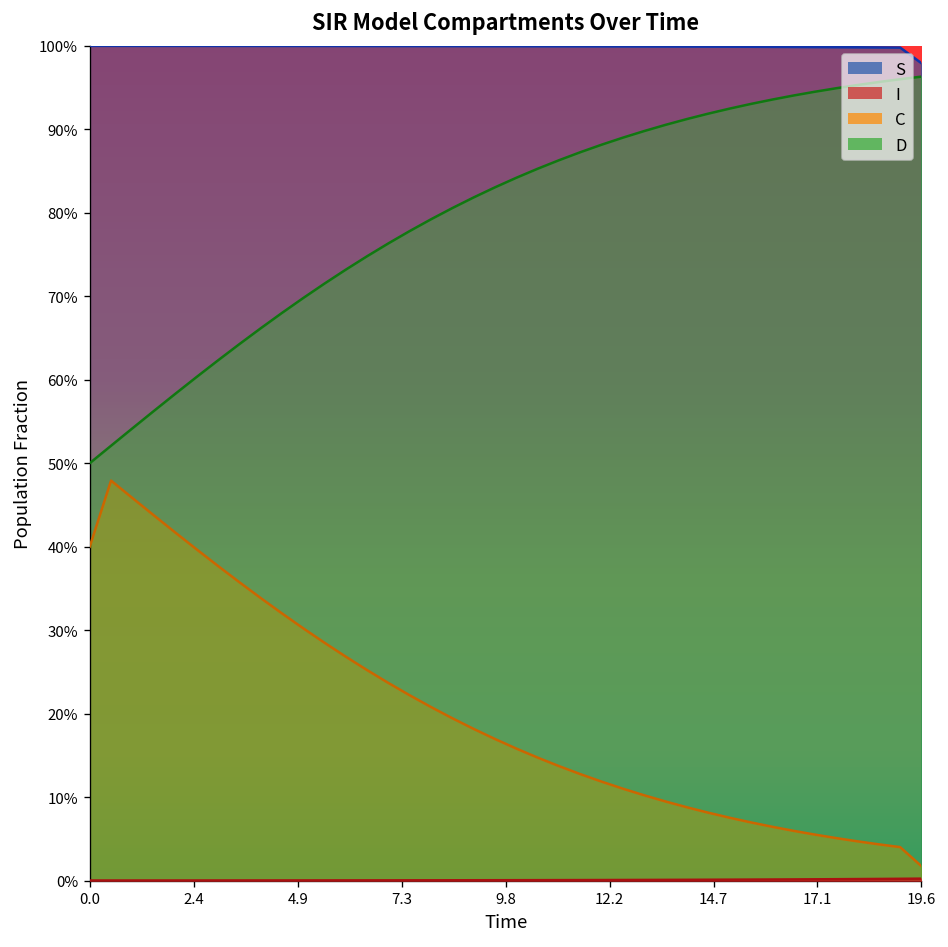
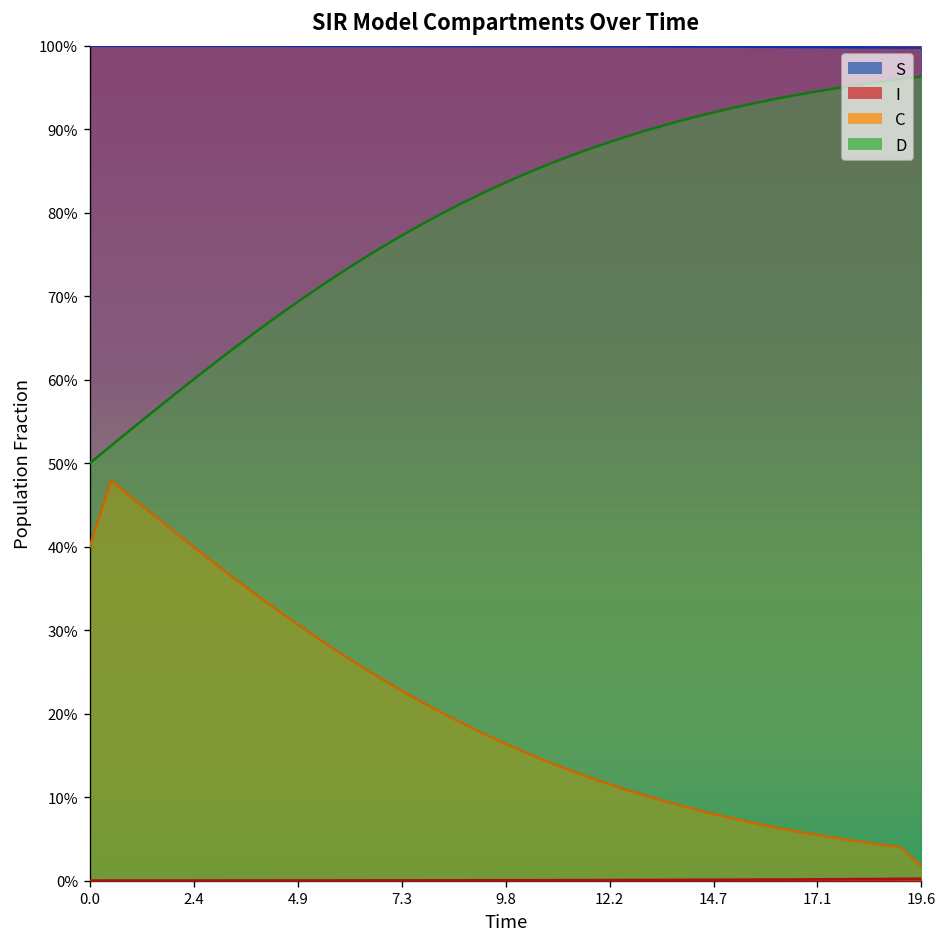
S, 19.6: 98% -> 100%
